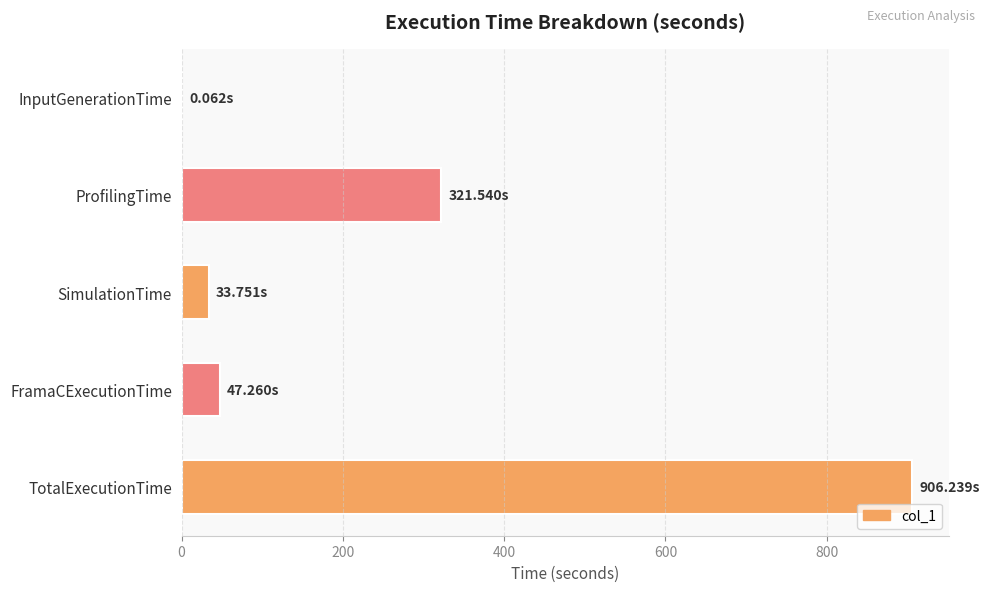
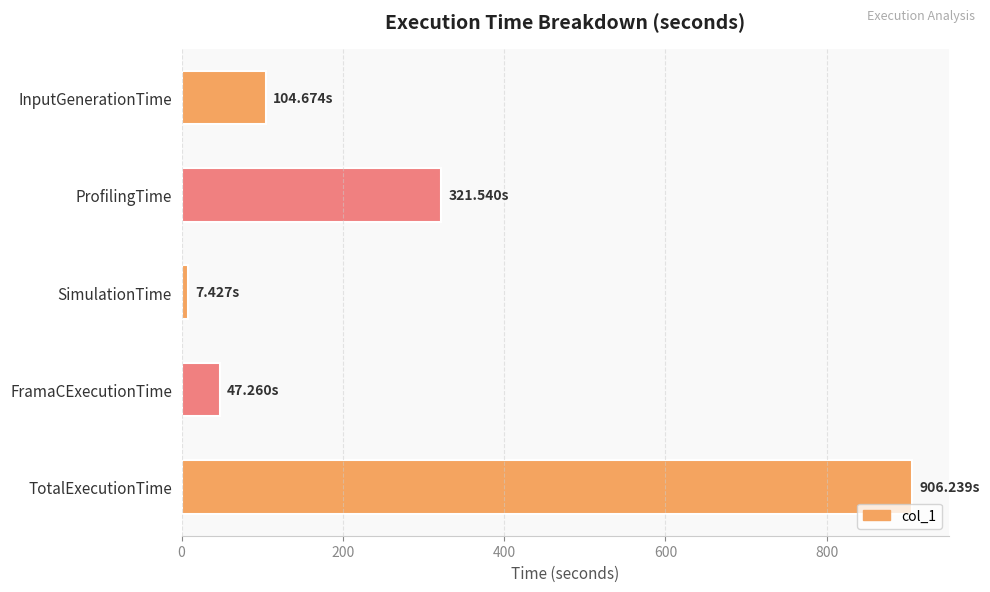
InputGenerationTime: 0.062s -> 104.674s
SimulationTime: 33.751s -> 7.427s
